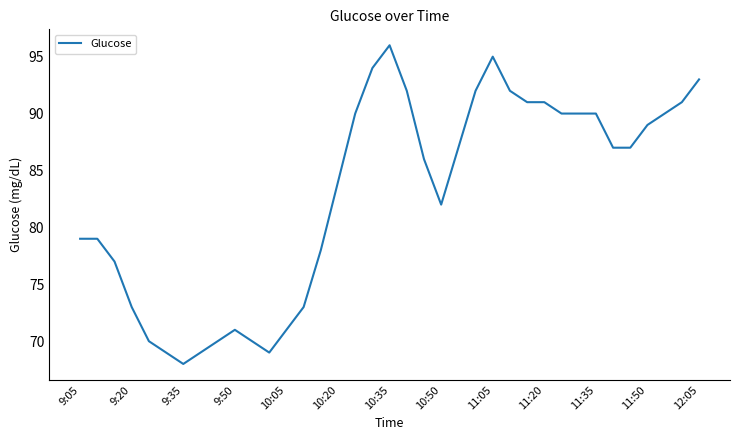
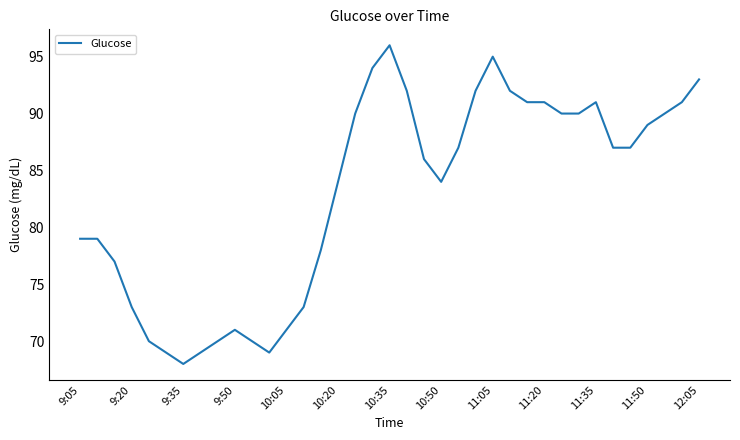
10:50: 82 -> 84
11:35: 90 -> 91
